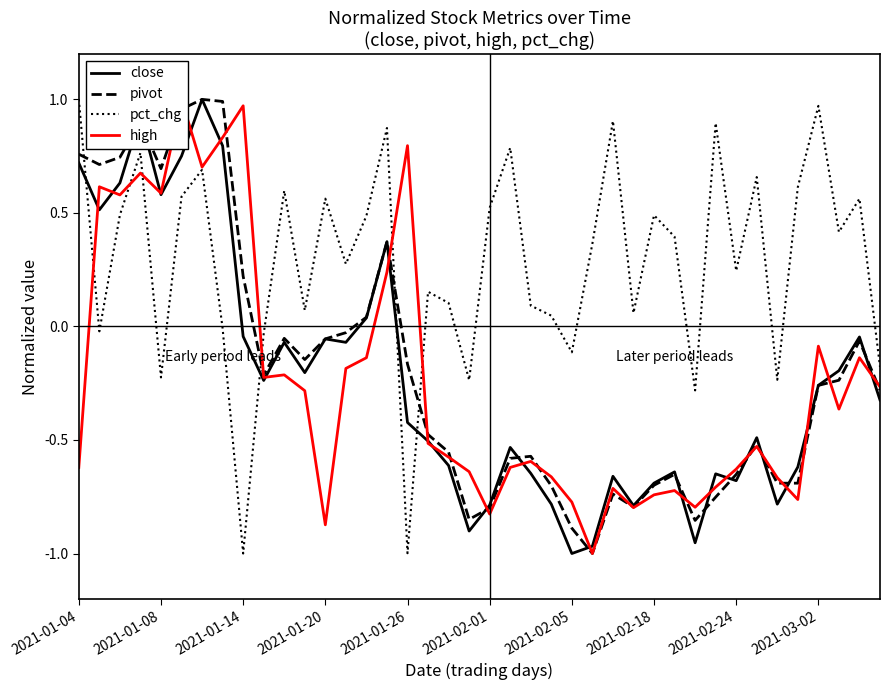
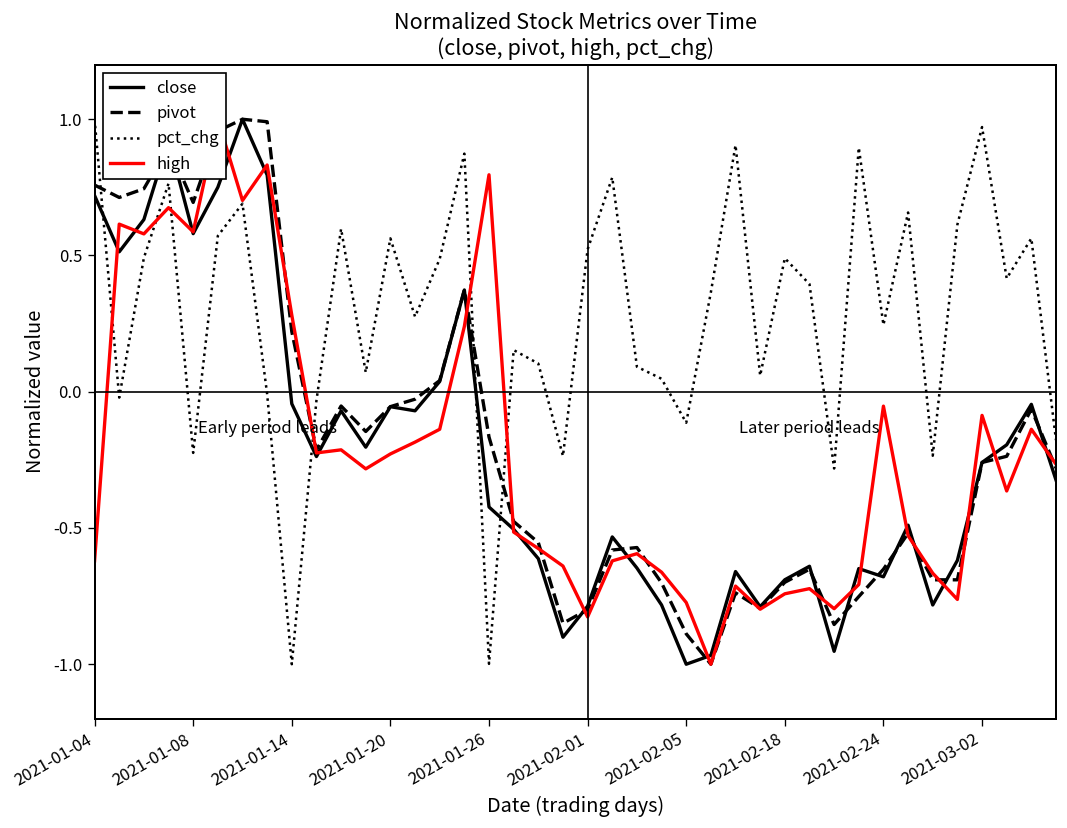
high, 2021-01-14: 0.97 -> 0.28
high, 2021-01-20: -0.87 -> -0.23
high, 2021-02-24: -0.63 -> -0.05
